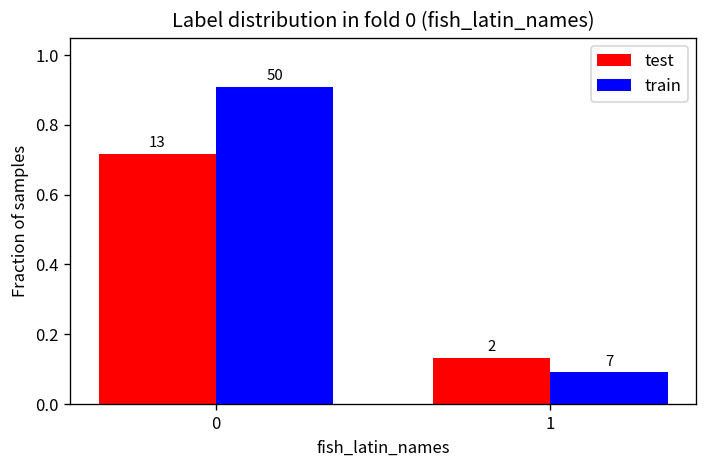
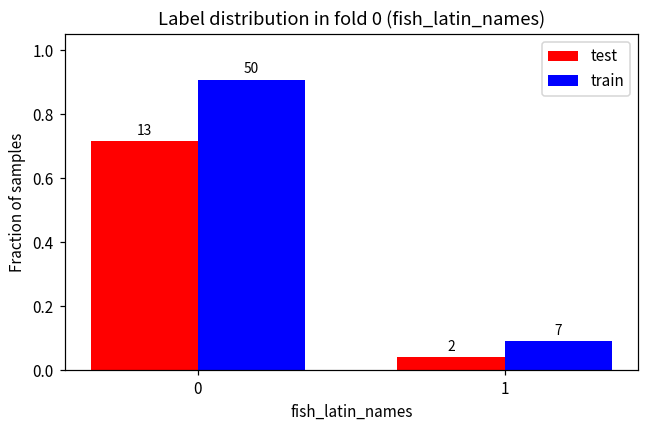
test, 1: 0.13 -> 0.04
